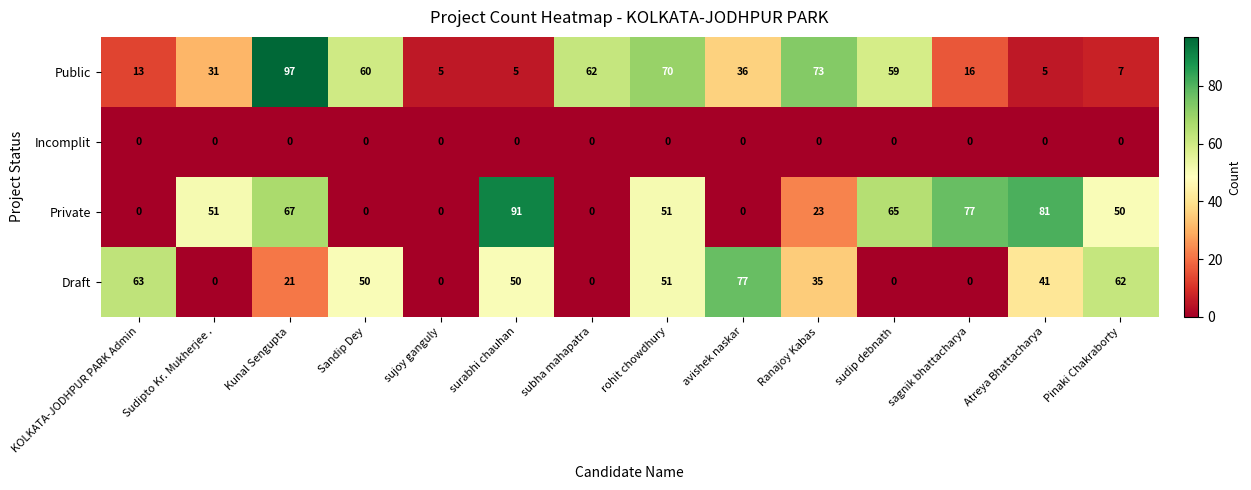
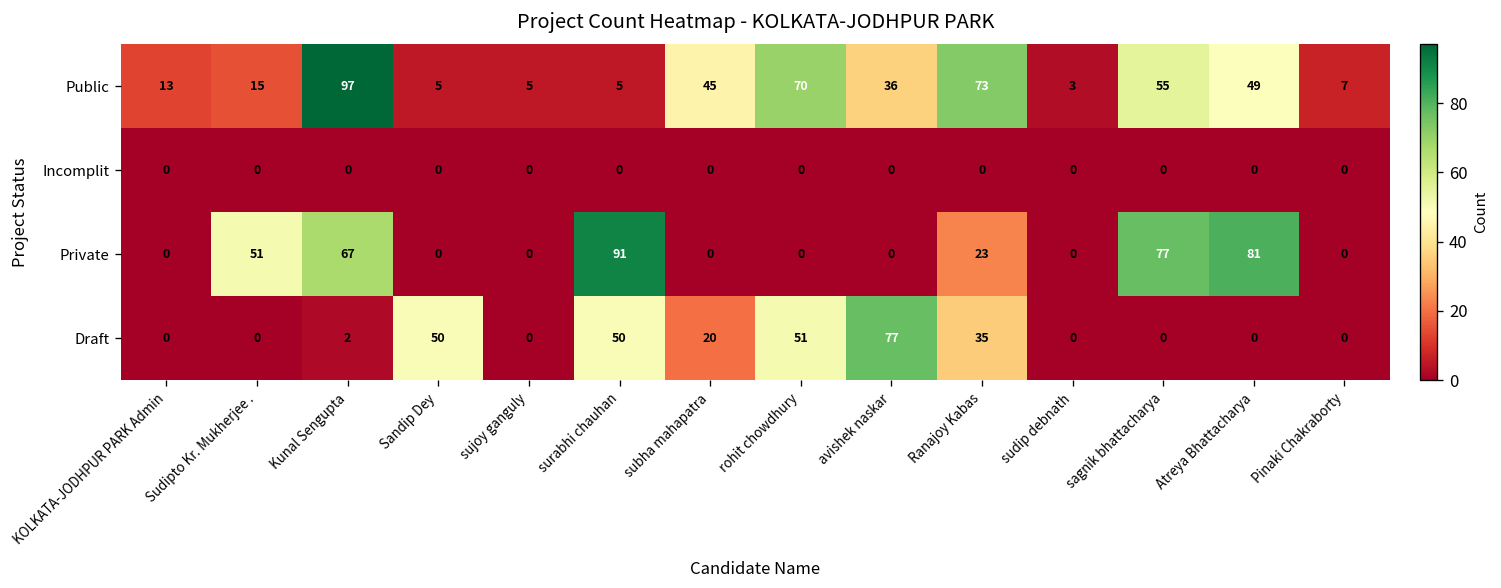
Public, Sudipto Kr. Mukherjee .: 31 -> 15
Public, Sandip Dey: 60 -> 5
Public, subha mahapatra: 62 -> 45
Public, sudip debnath: 59 -> 3
Public, sagnik bhattacharya: 16 -> 55
Public, Atreya Bhattacharya: 5 -> 49
Private, rohit chowdhury: 51 -> 0
Private, sudip debnath: 65 -> 0
Private, Pinaki Chakraborty: 50 -> 0
Draft, KOLKATA-JODHPUR PARK Admin: 63 -> 0
Draft, Kunal Sengupta: 21 -> 2
Draft, subha mahapatra: 0 -> 20
Draft, Atreya Bhattacharya: 41 -> 0
Draft, Pinaki Chakraborty: 62 -> 0
